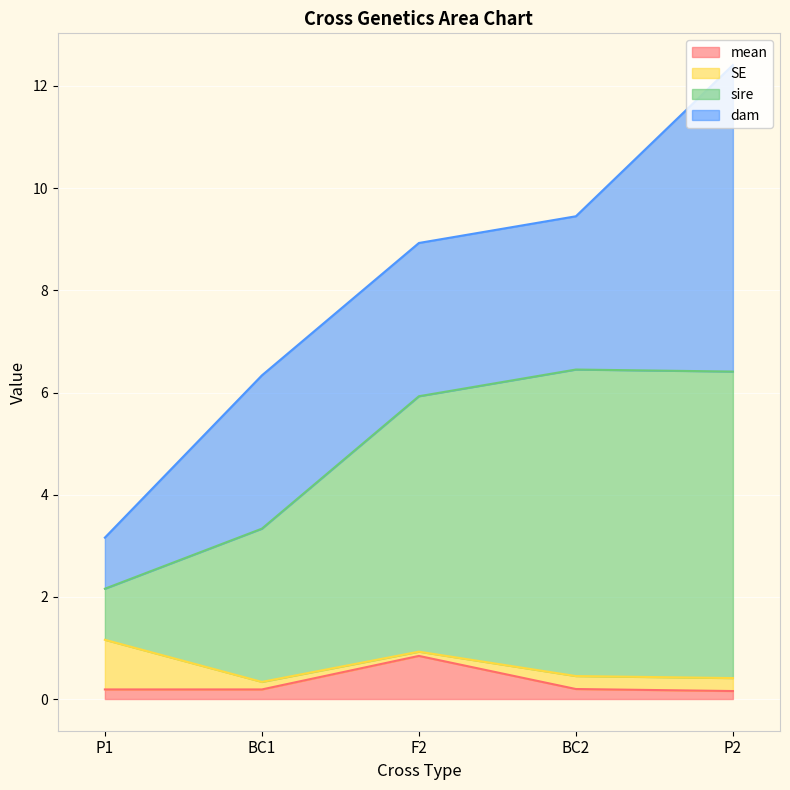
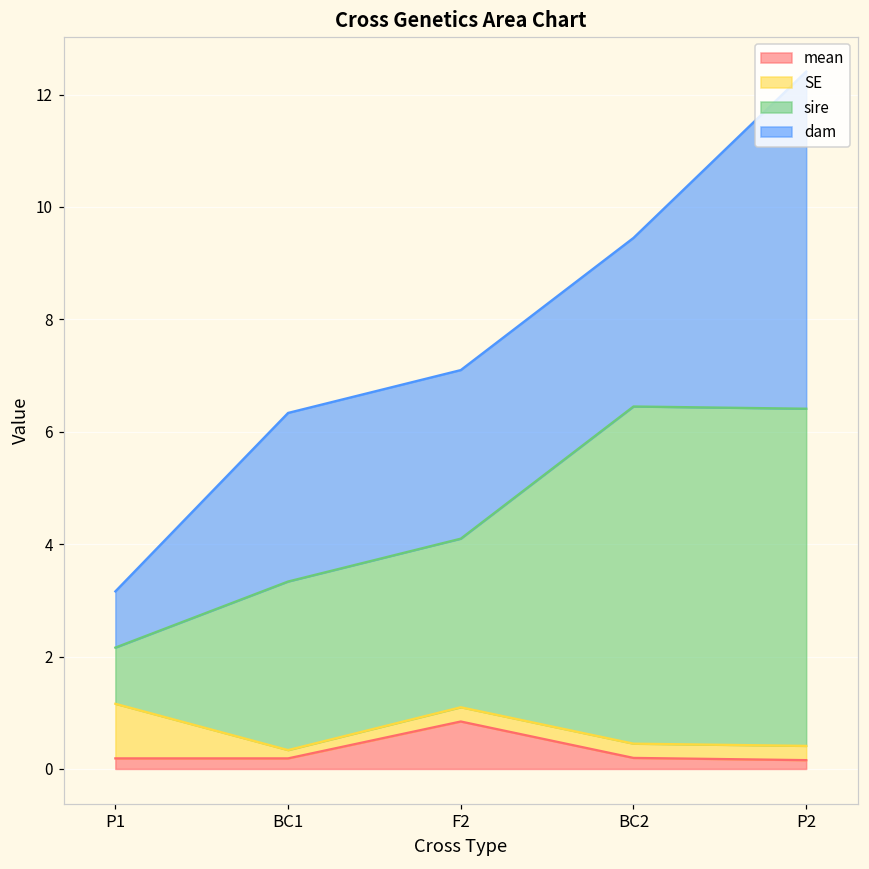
SE, F2: 0.1 -> 0.3
sire, F2: 5 -> 3
